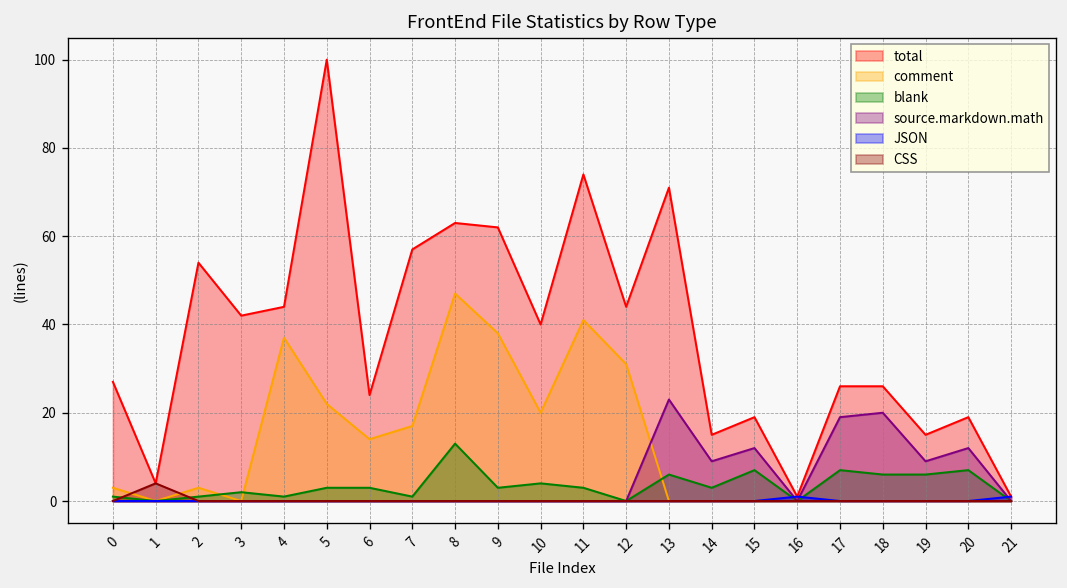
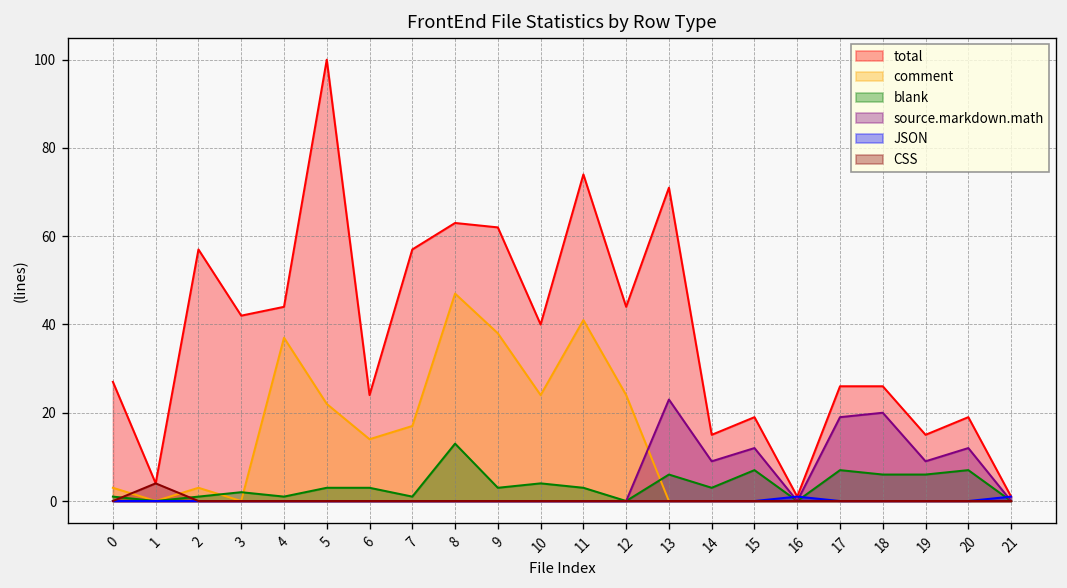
total, 2: 54 -> 57
comment, 10: 20 -> 24
comment, 12: 31 -> 24
